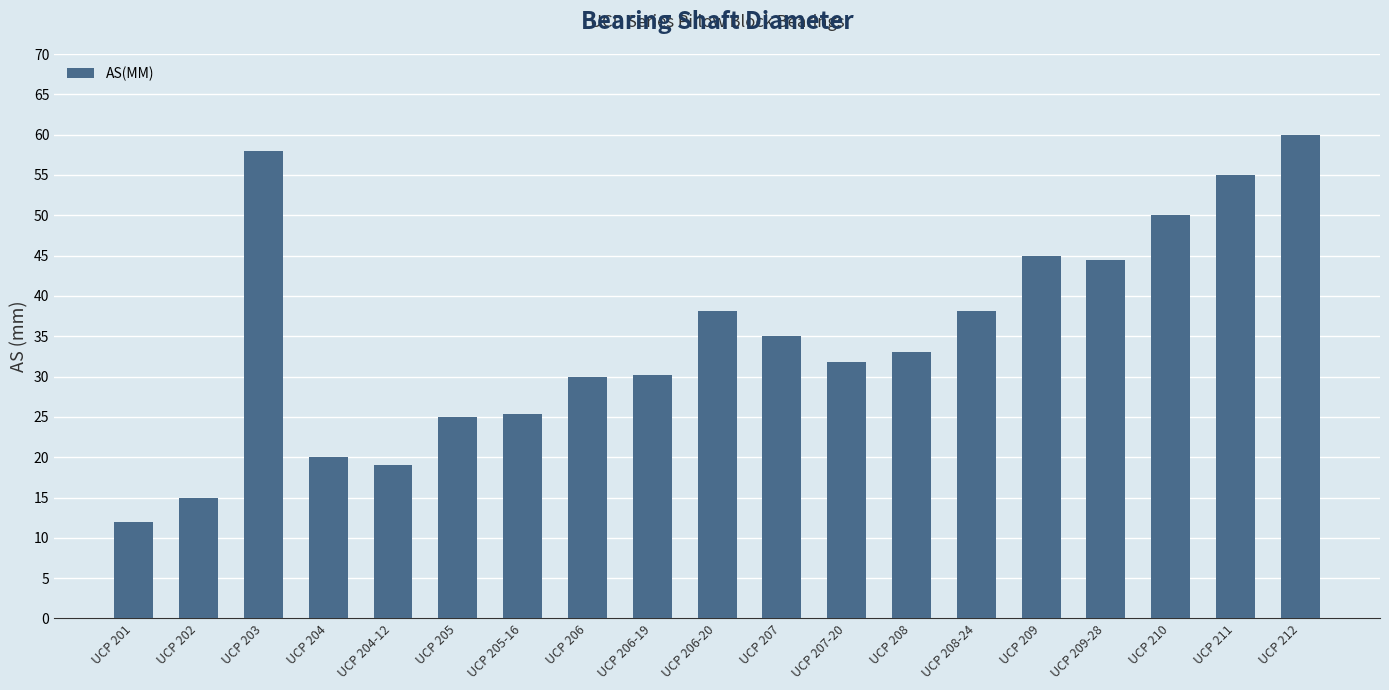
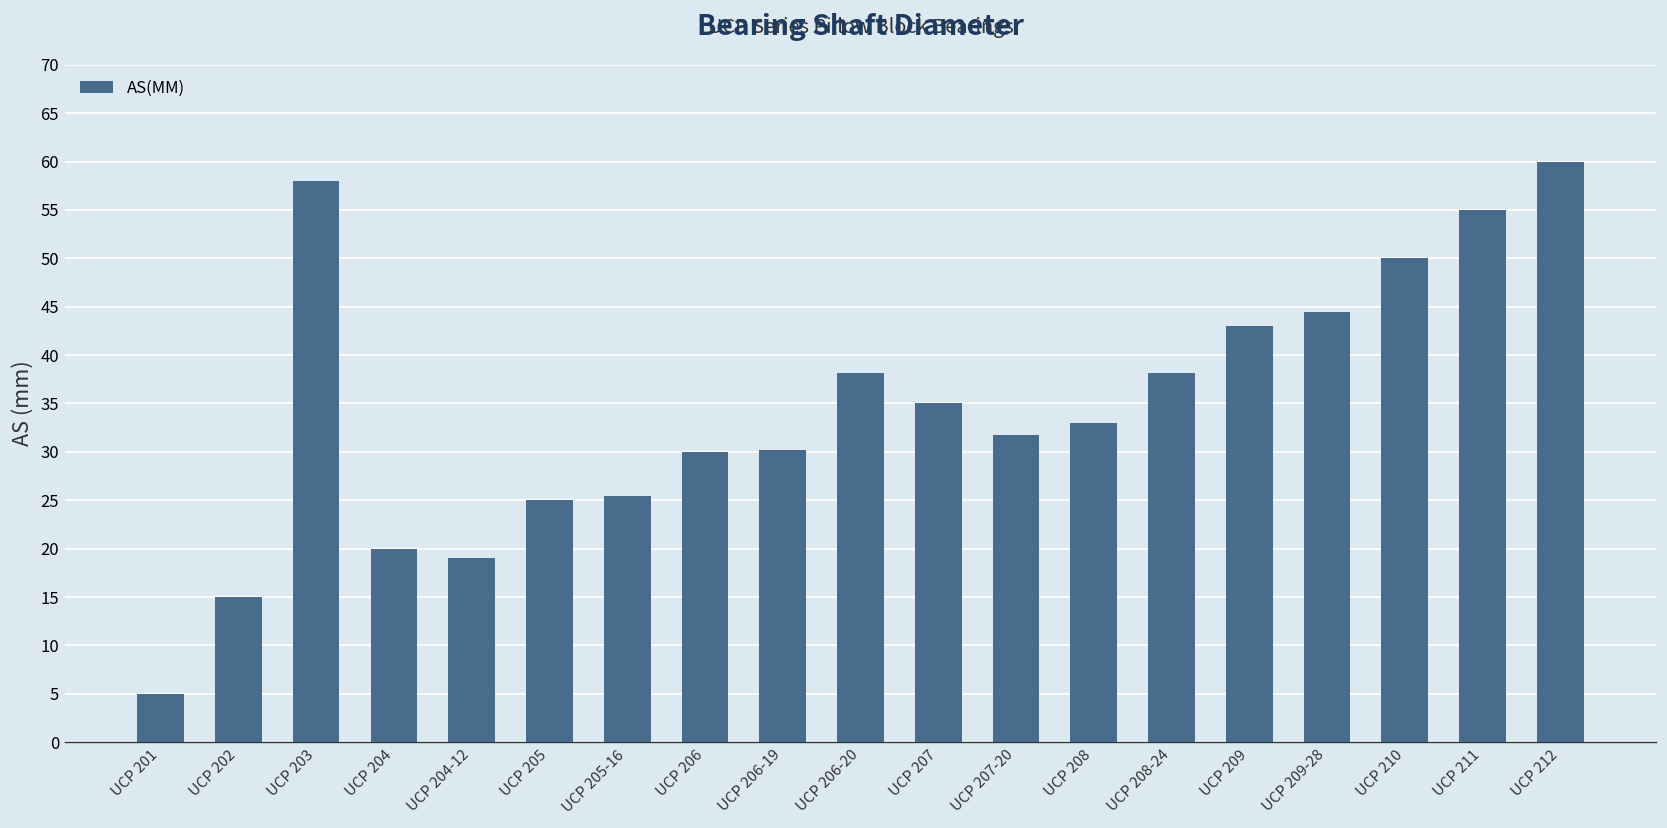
UCP 201: 12 -> 5
UCP 209: 45 -> 43
